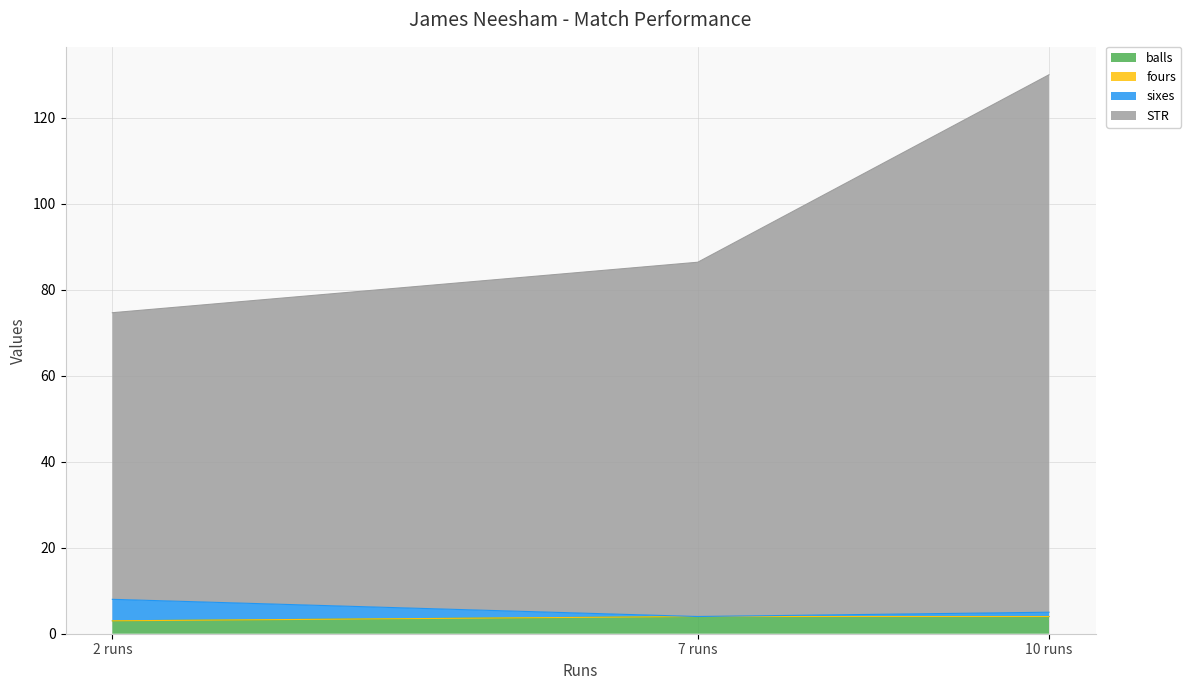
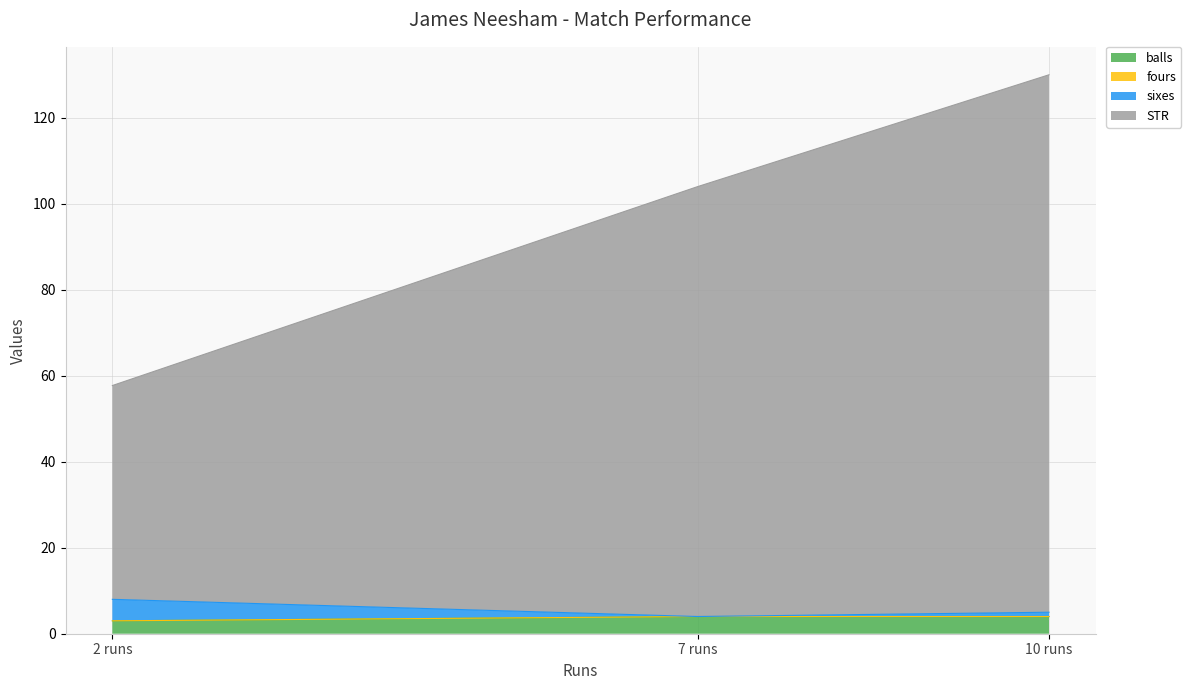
STR, 2 runs: 67 -> 50
STR, 7 runs: 82 -> 100
